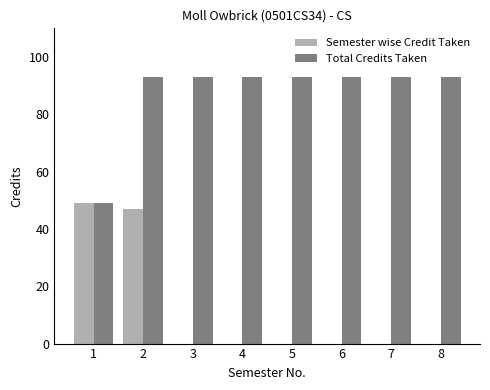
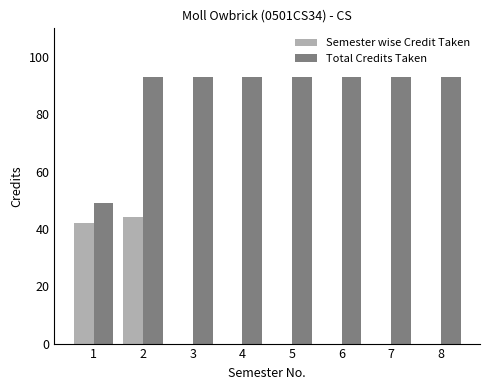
Semester wise Credit Taken, 1: 49 -> 42
Semester wise Credit Taken, 2: 47 -> 44
